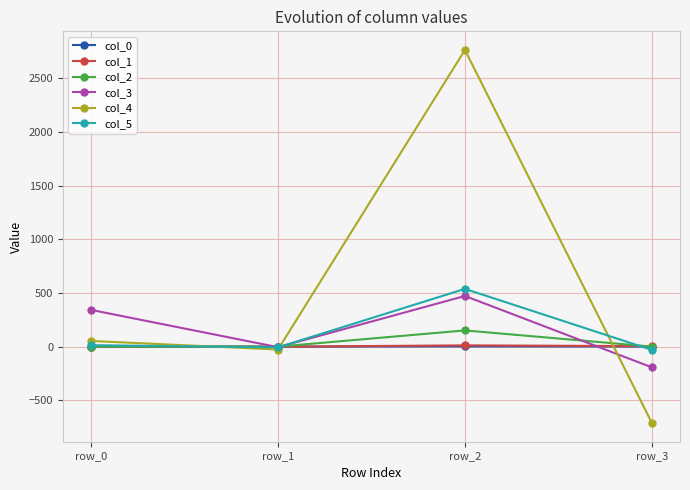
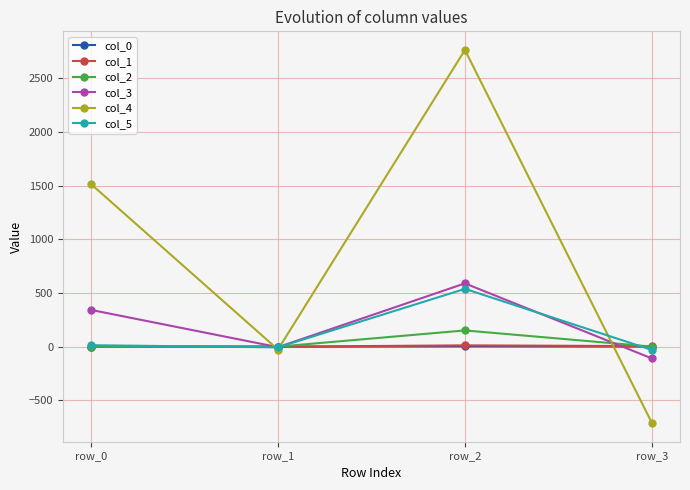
col_4, row_0: 50 -> 1520
col_3, row_2: 470 -> 590
col_3, row_3: -190 -> -110
